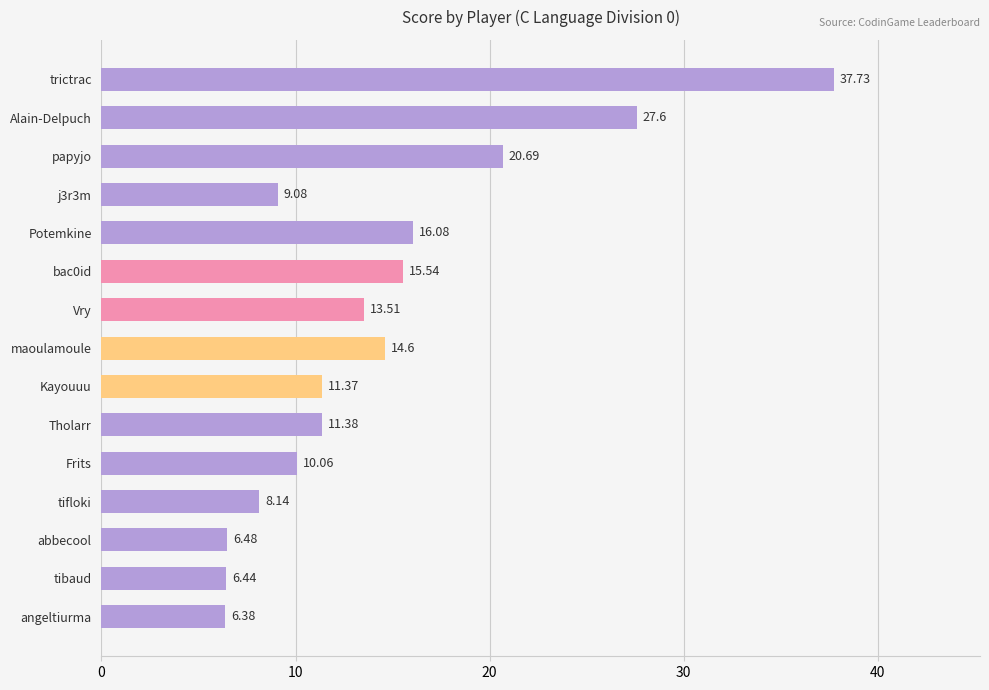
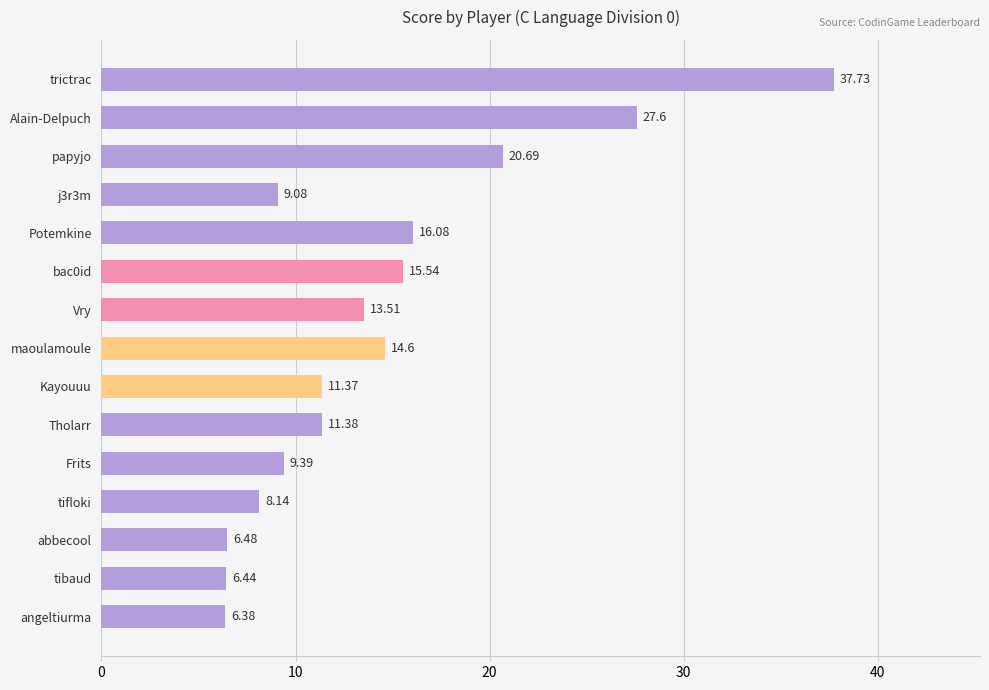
Frits: 10.06 -> 9.39
